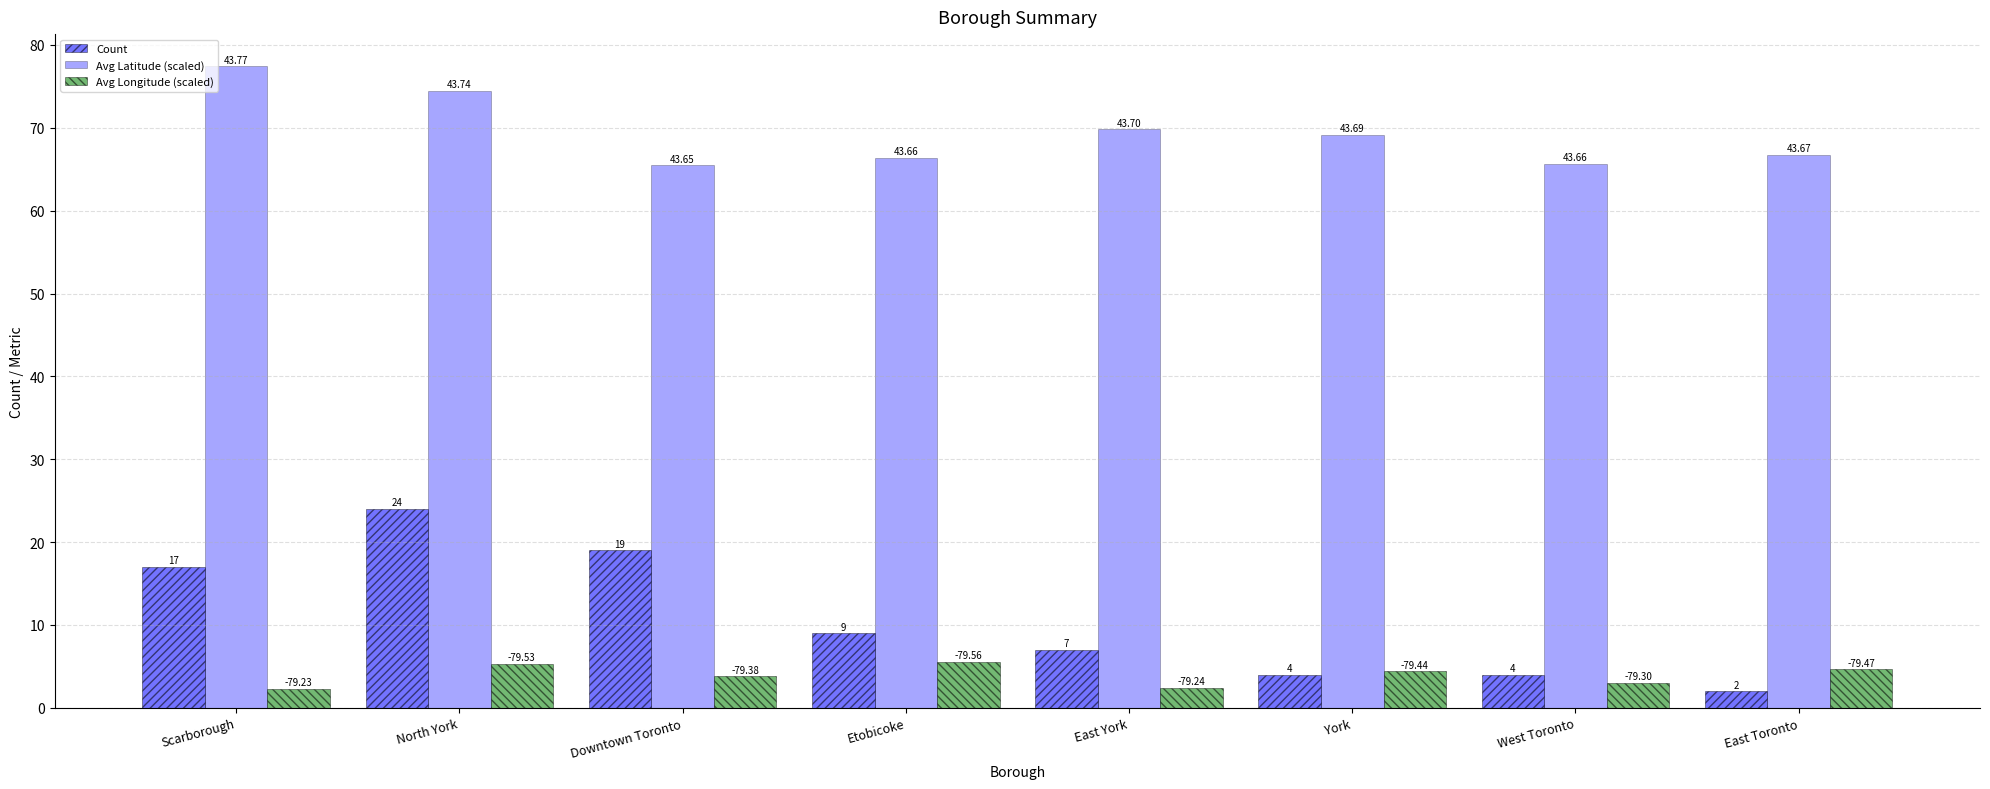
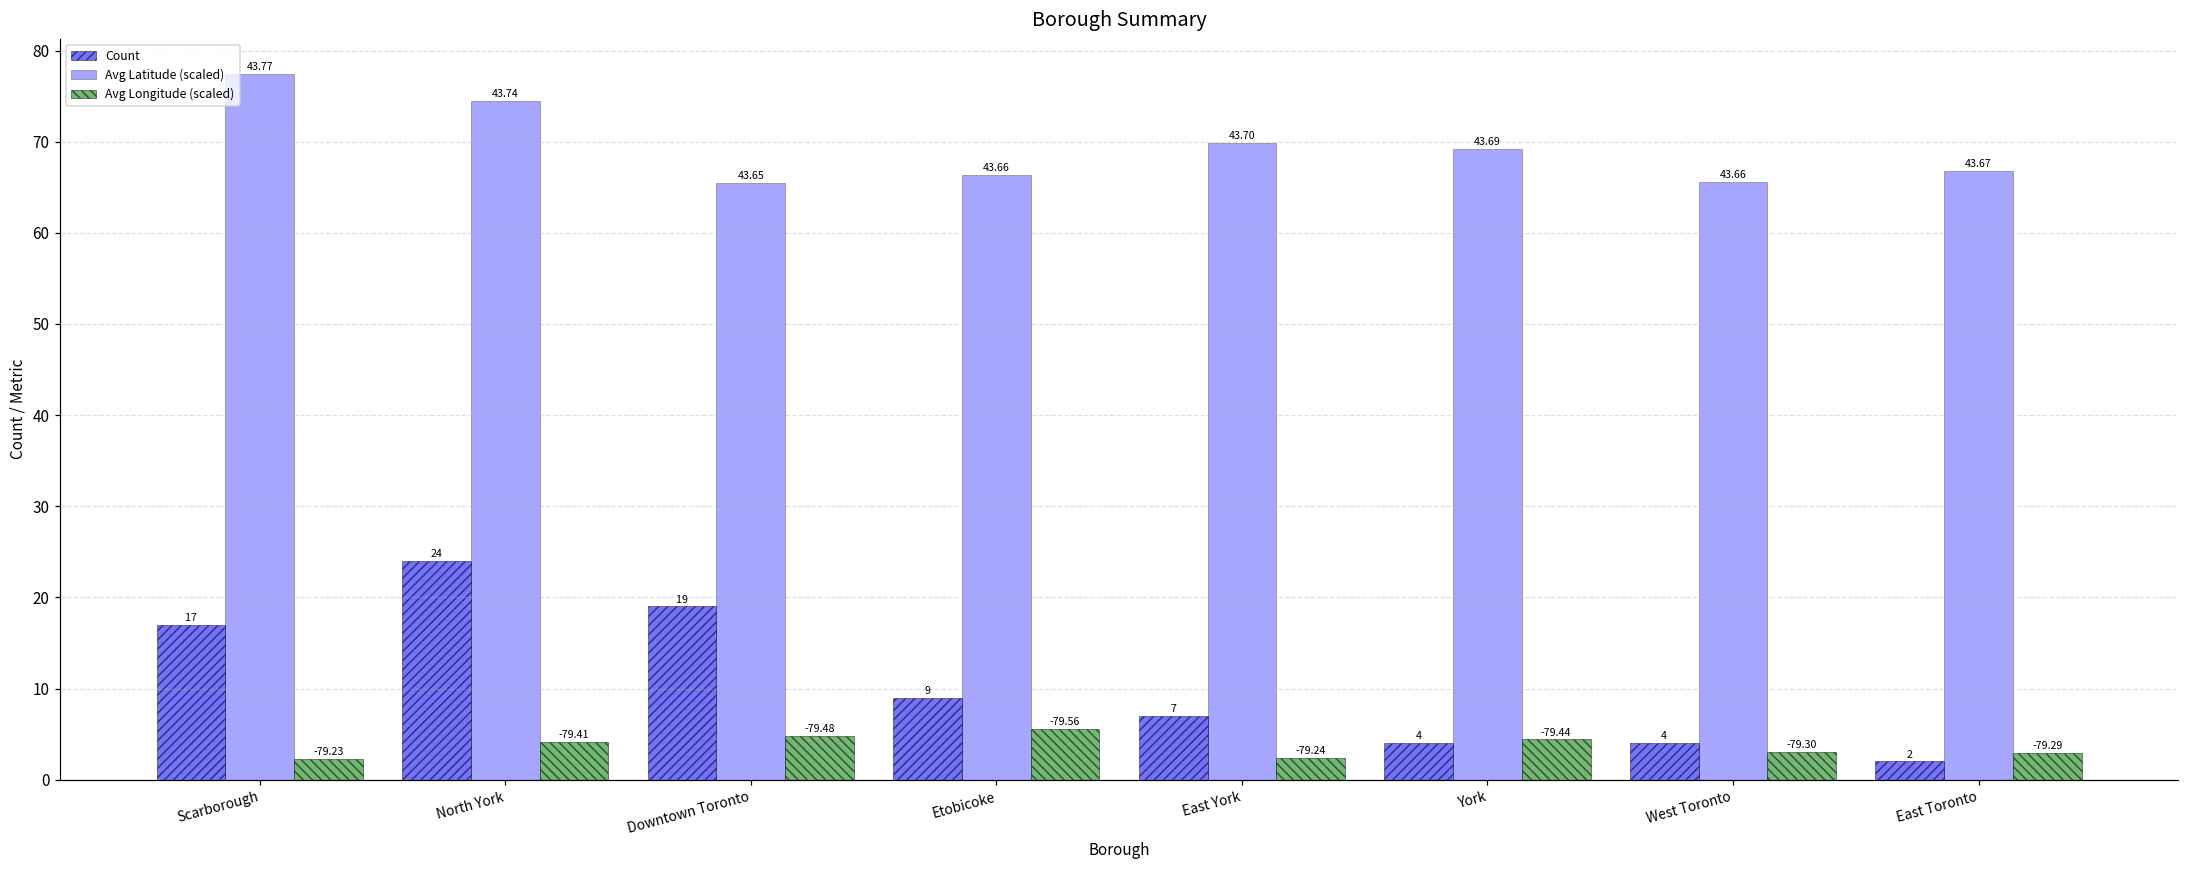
Avg Longitude (scaled), North York: -79.53 -> -79.41
Avg Longitude (scaled), Downtown Toronto: -79.38 -> -79.48
Avg Longitude (scaled), East Toronto: -79.47 -> -79.29
